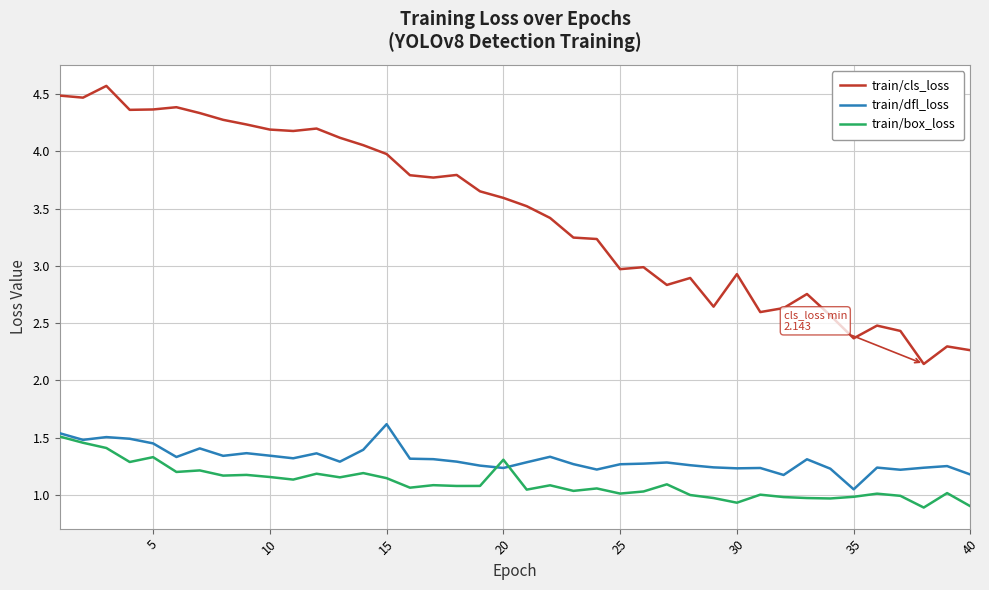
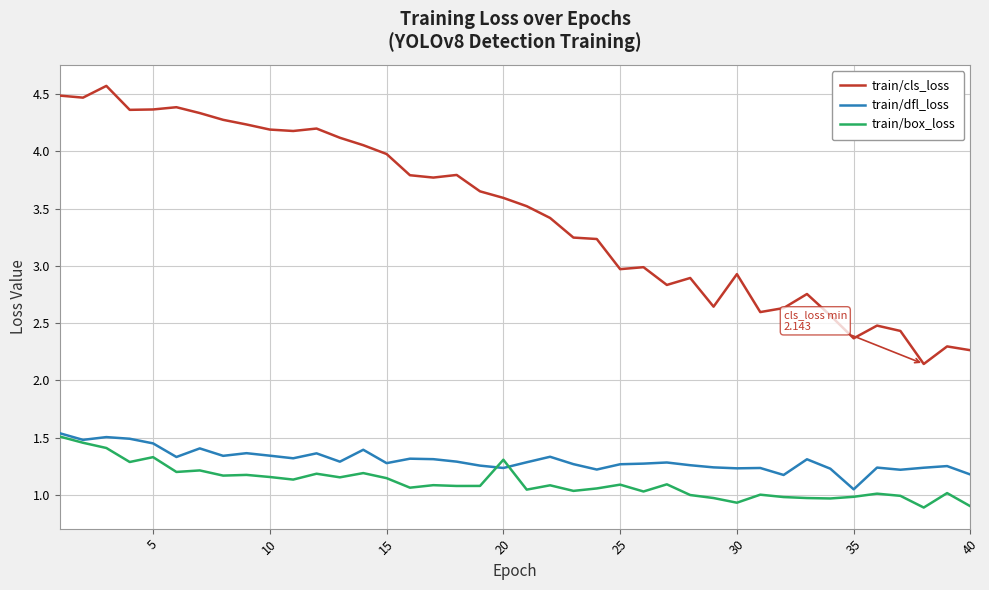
train/dfl_loss, 15: 1.62 -> 1.28
train/box_loss, 25: 1.01 -> 1.09
